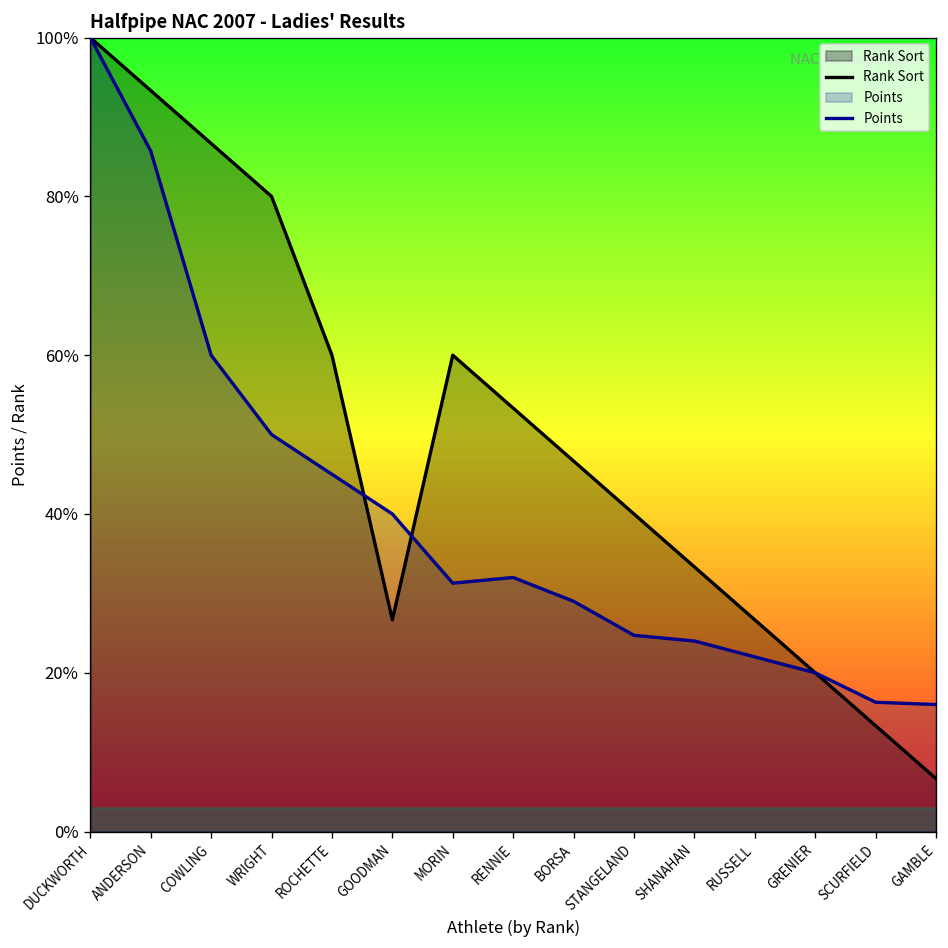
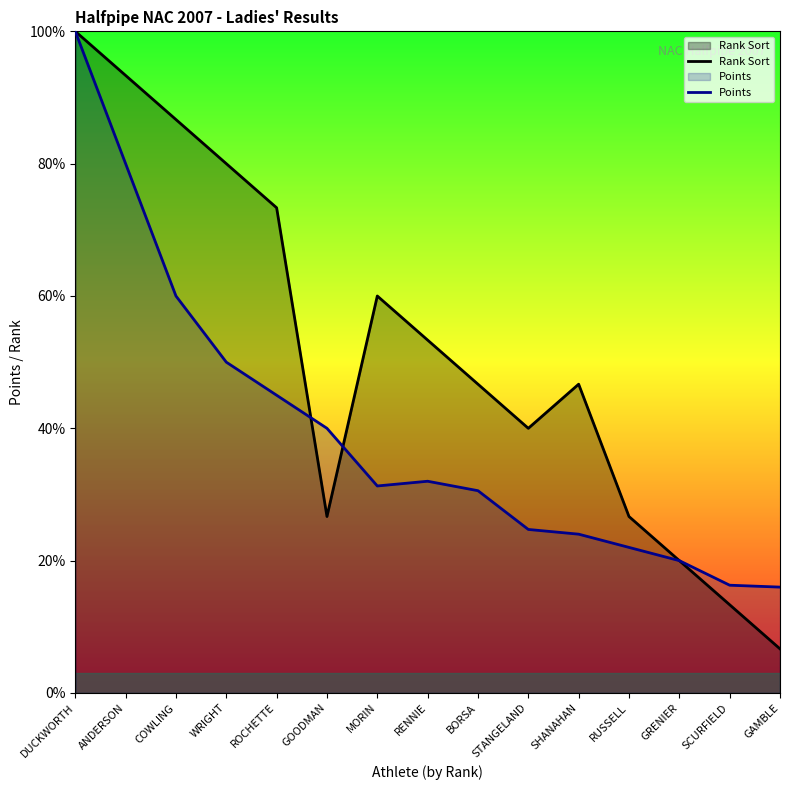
Points, ANDERSON: 86% -> 80%
Rank Sort, ROCHETTE: 60% -> 73%
Points, BORSA: 29% -> 31%
Rank Sort, SHANAHAN: 33% -> 47%
